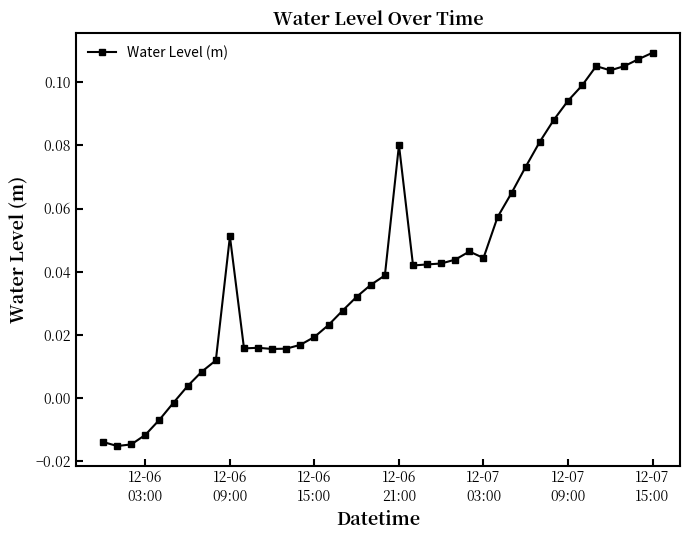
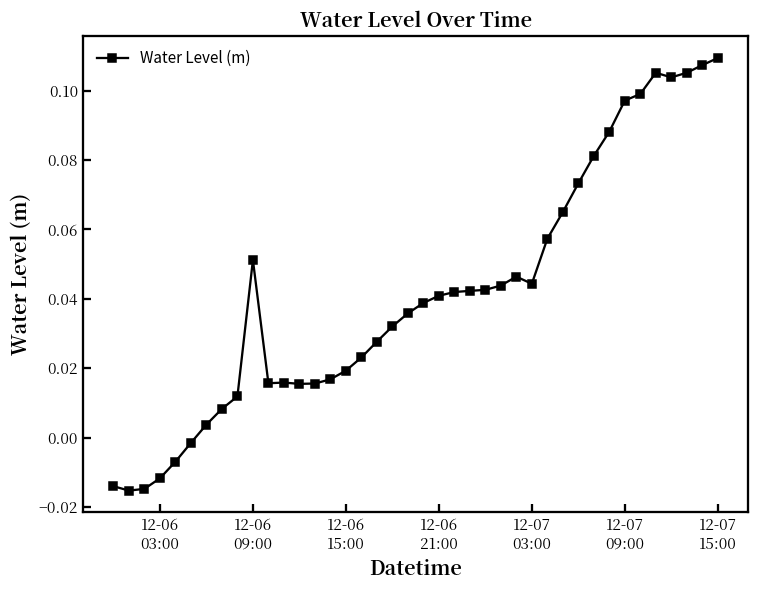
12-06 21:00: 0.080 -> 0.041
12-07 09:00: 0.094 -> 0.097
